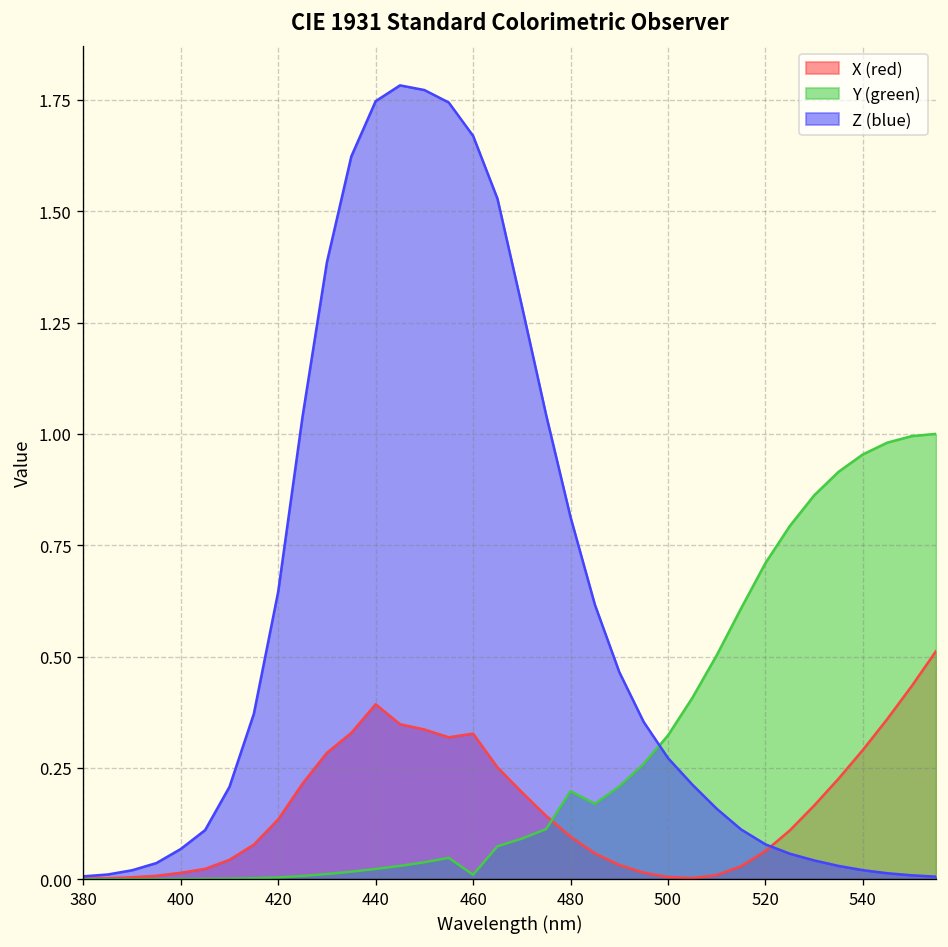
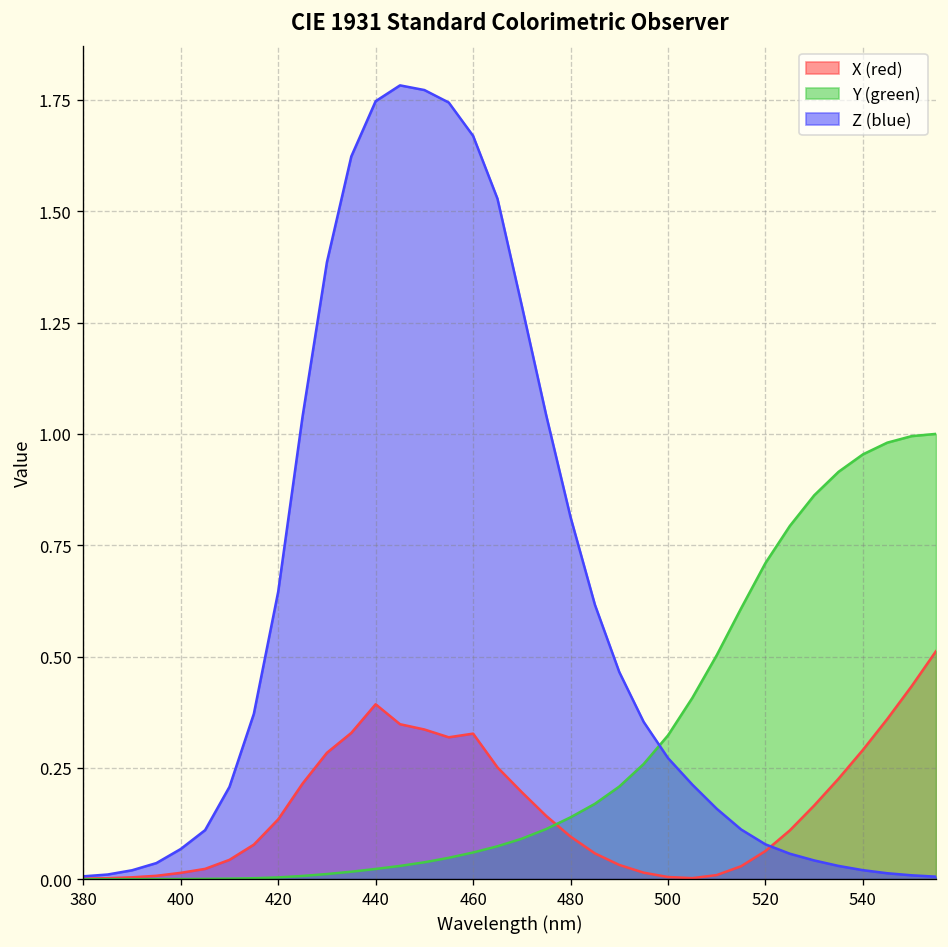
Y (green), 460: 0.01 -> 0.06
Y (green), 480: 0.20 -> 0.14
